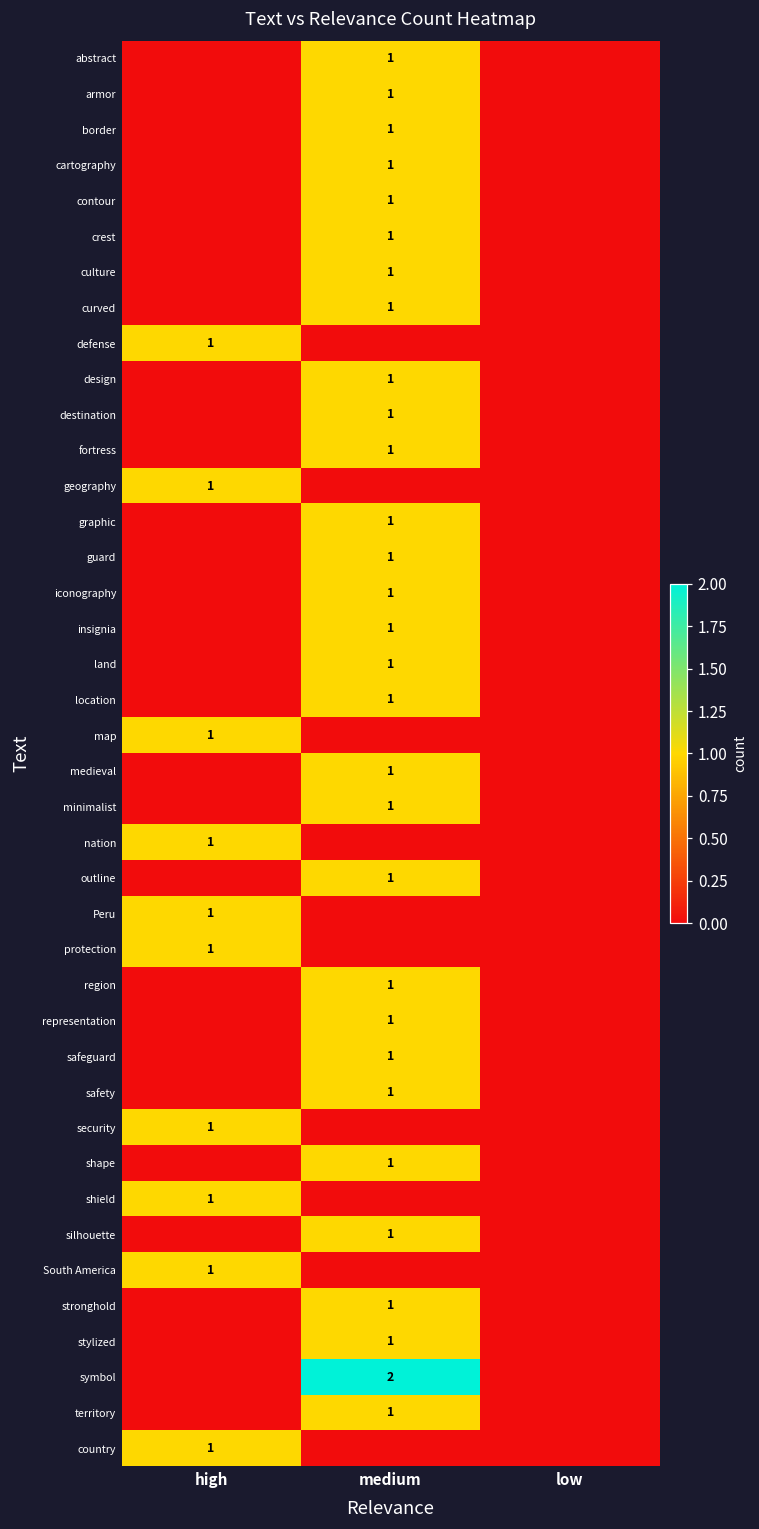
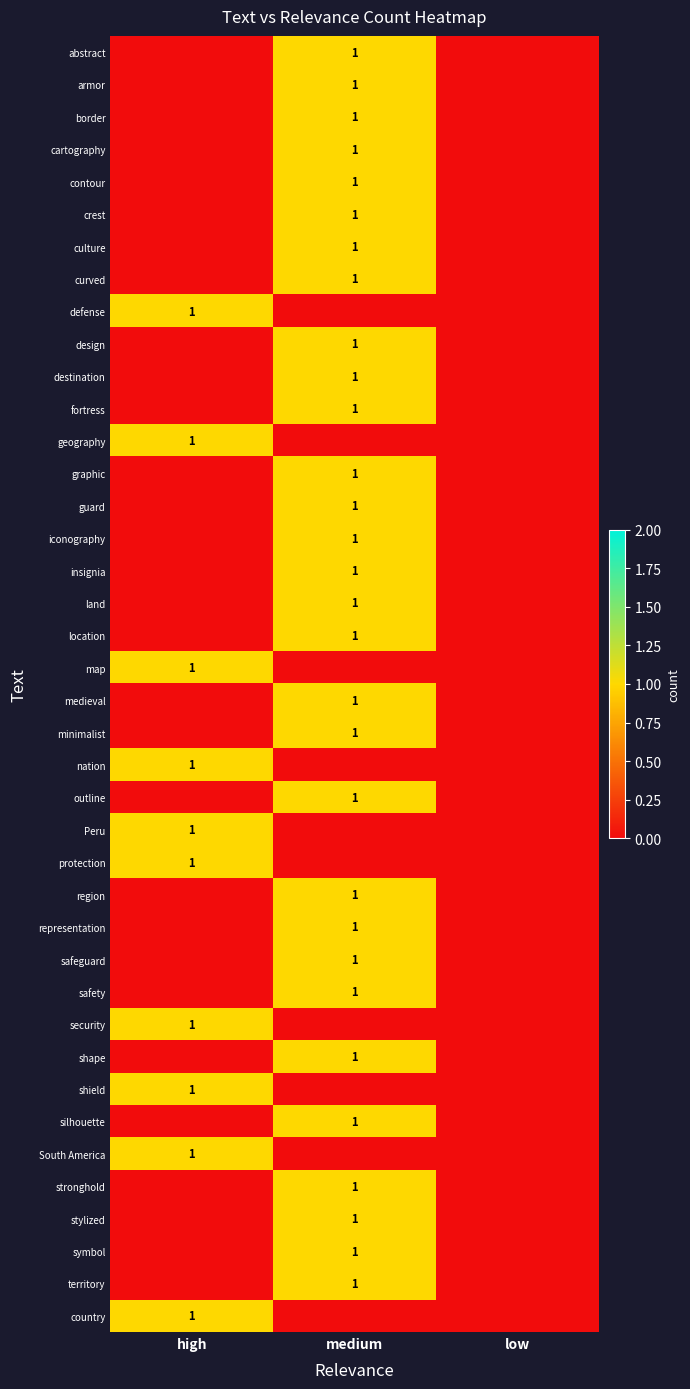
symbol, medium: 2 -> 1
